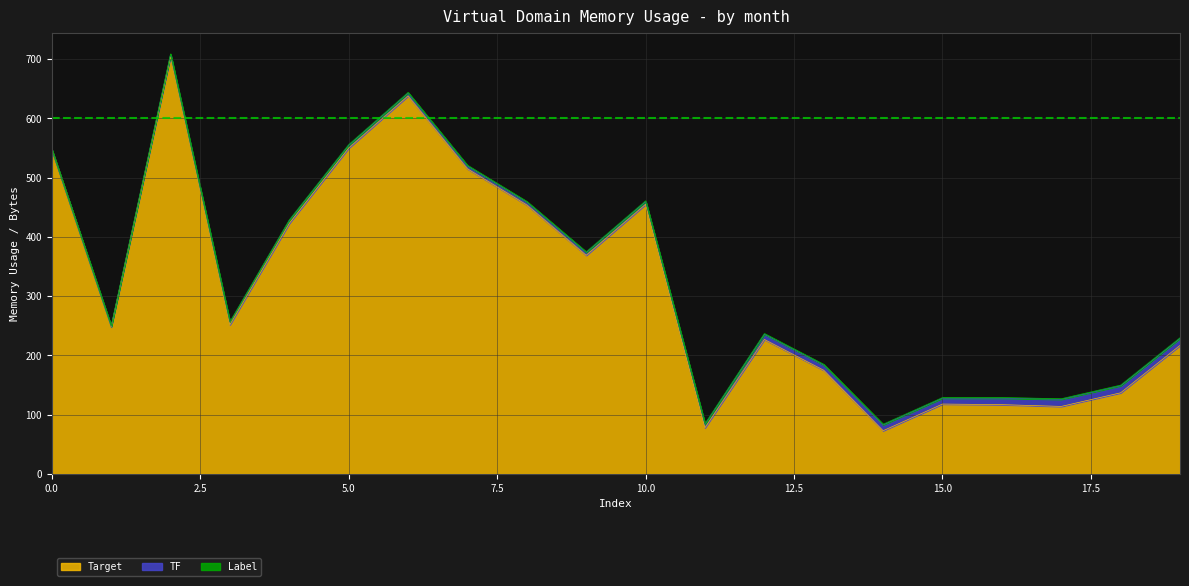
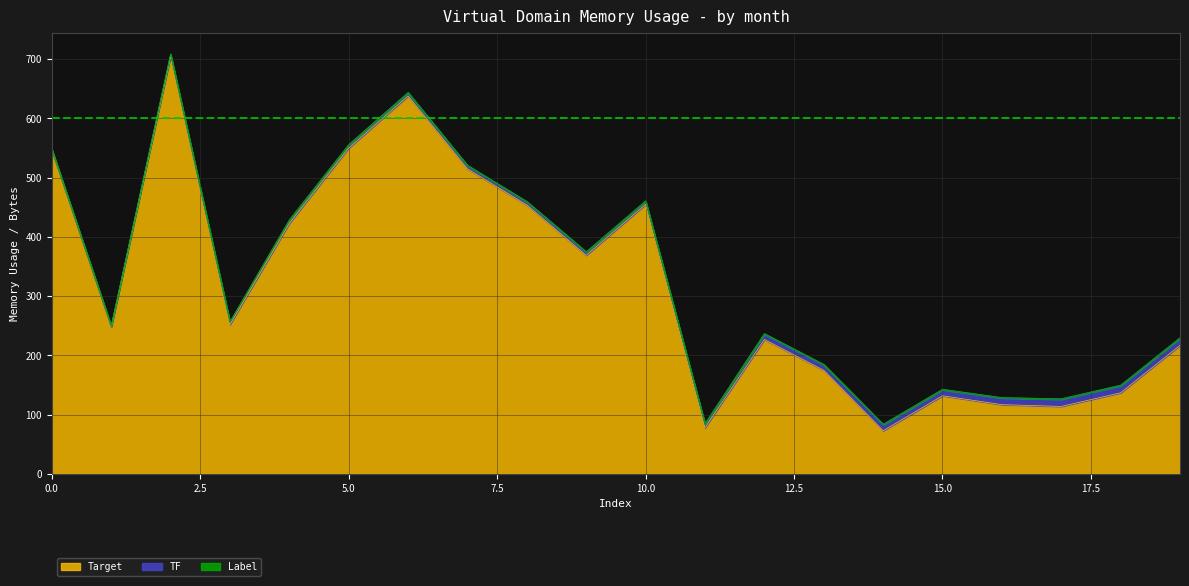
Target, 15.0: 120 -> 130
